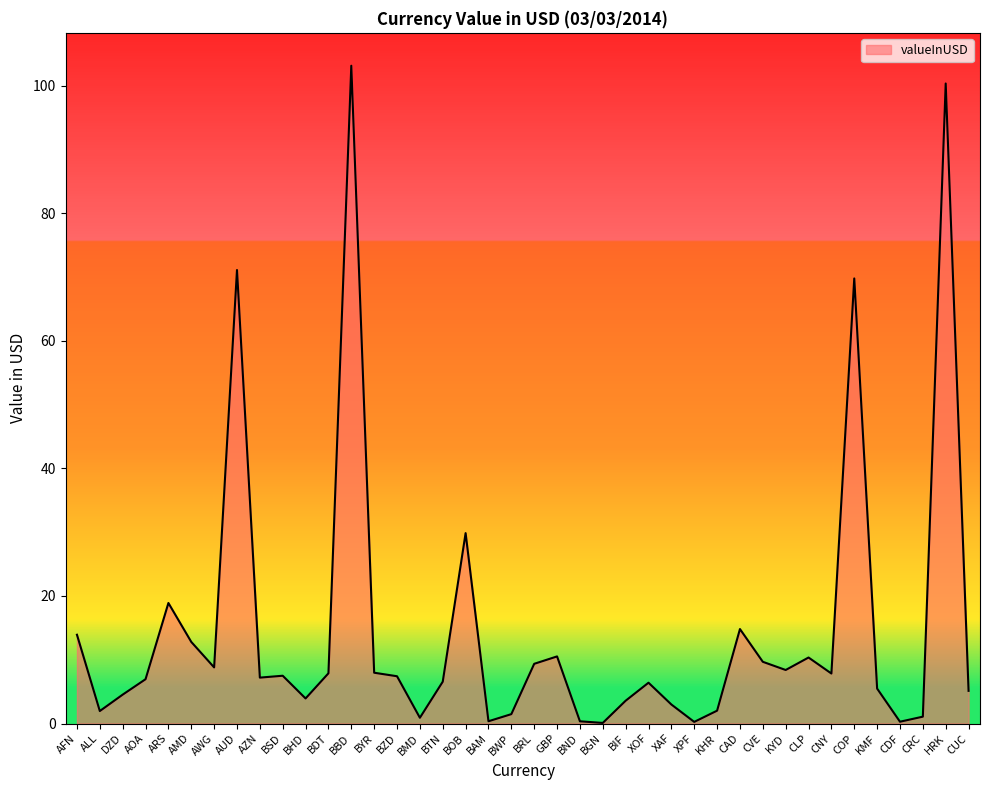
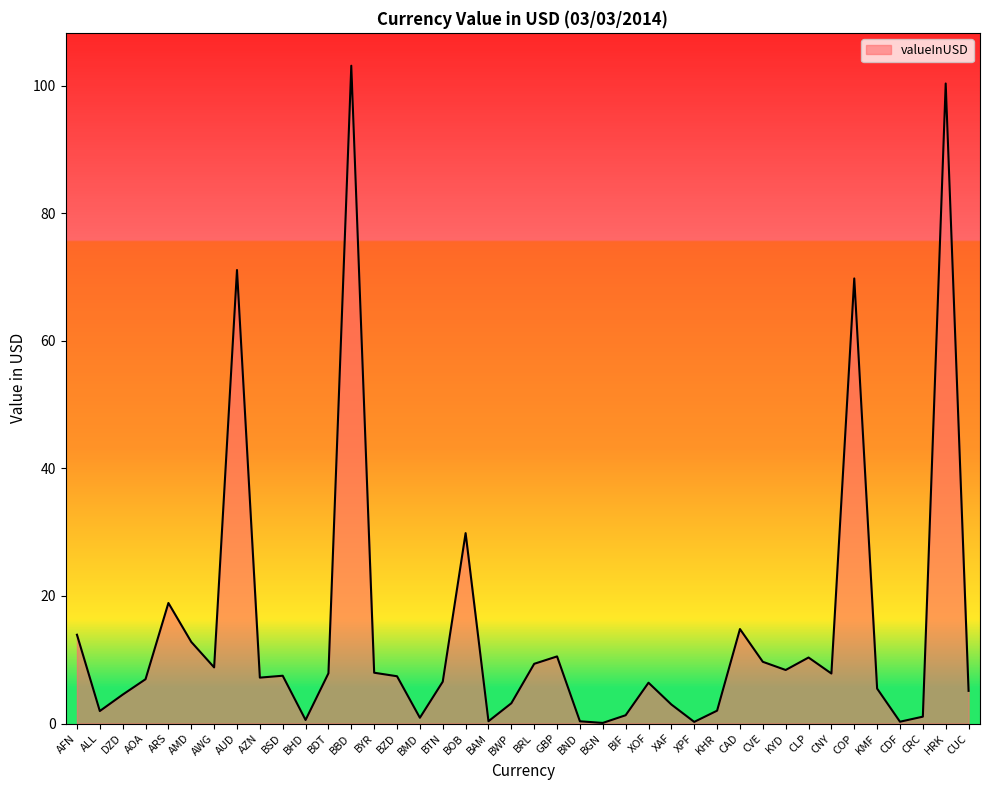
BHD: 4 -> 1
BWP: 1 -> 3
BIF: 4 -> 1
